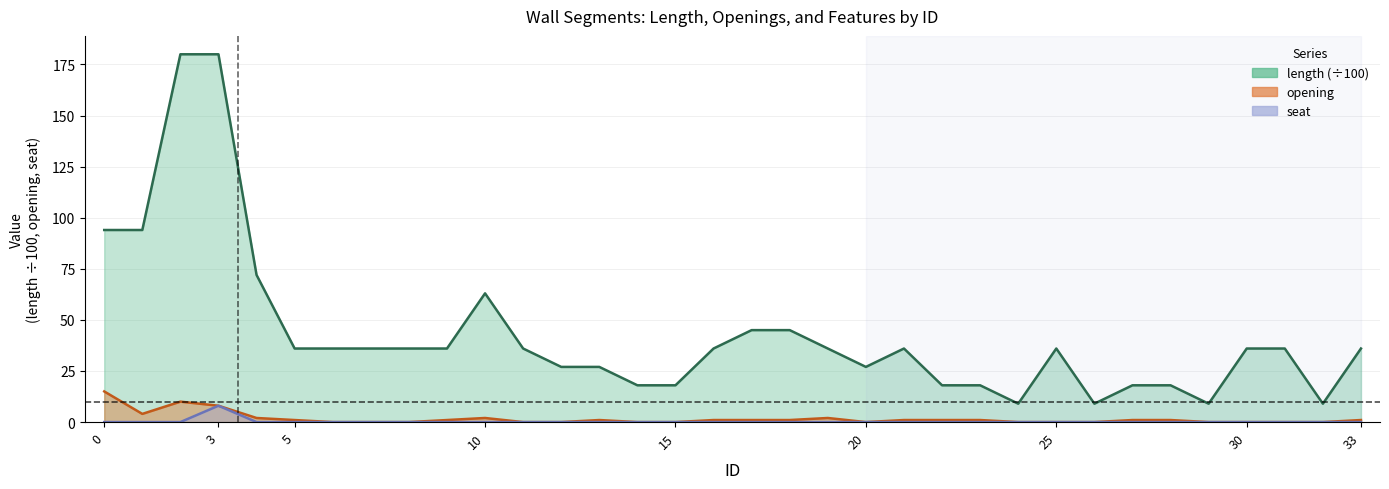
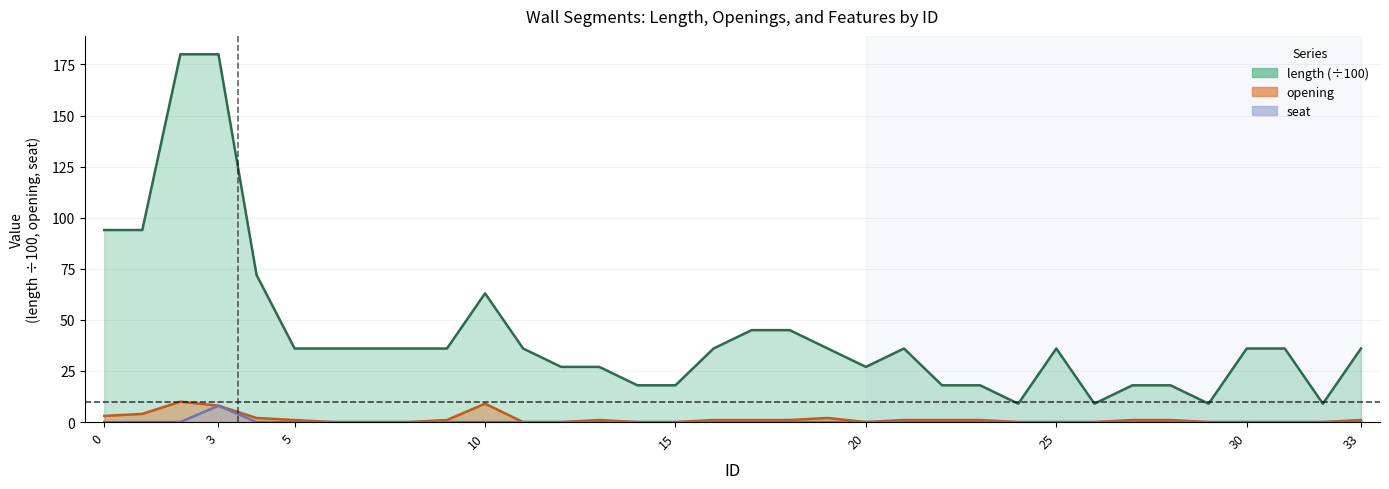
opening, 0: 15 -> 3
opening, 10: 2 -> 9
